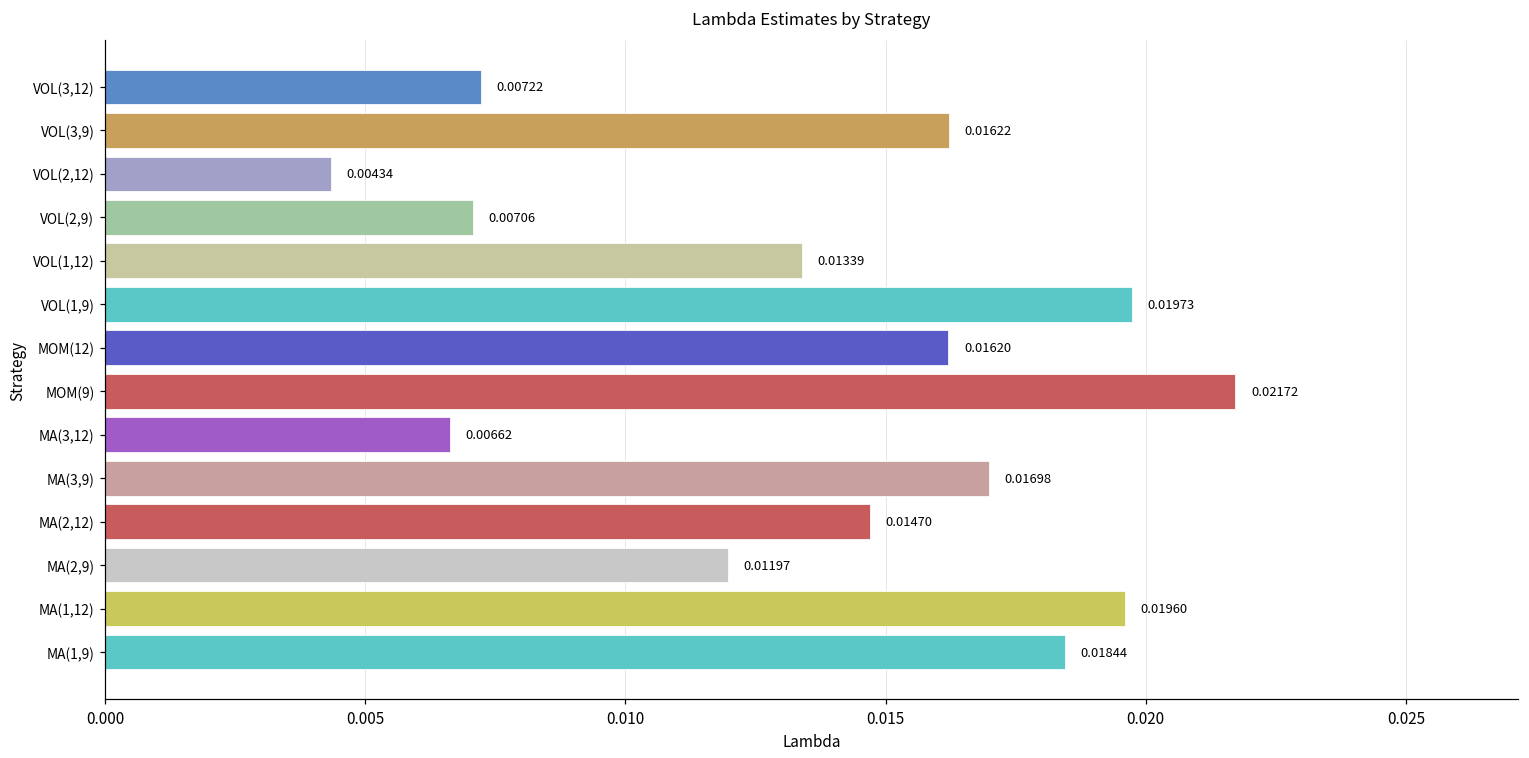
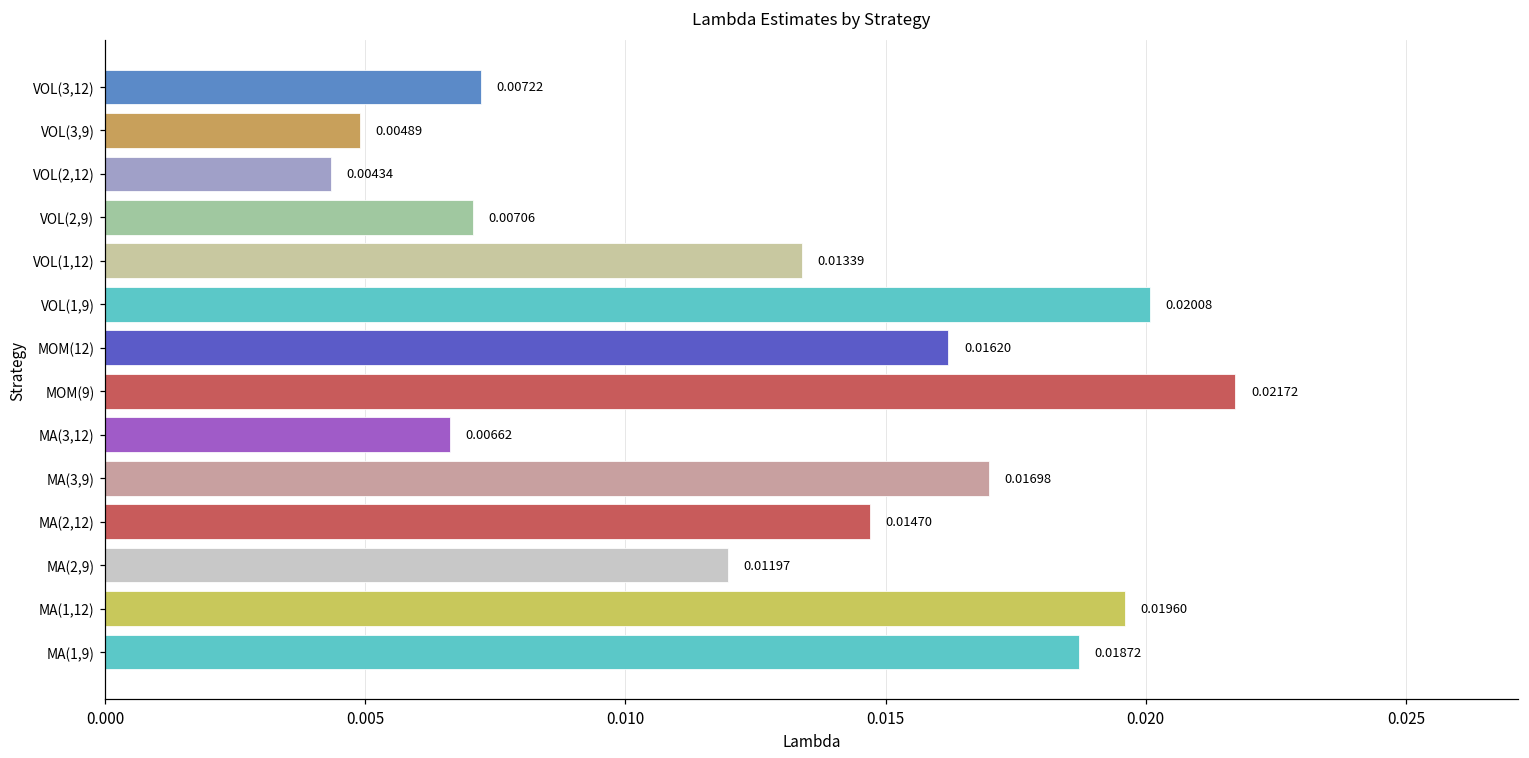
VOL(3,9): 0.01622 -> 0.00489
VOL(1,9): 0.01973 -> 0.02008
MA(1,9): 0.01844 -> 0.01872
